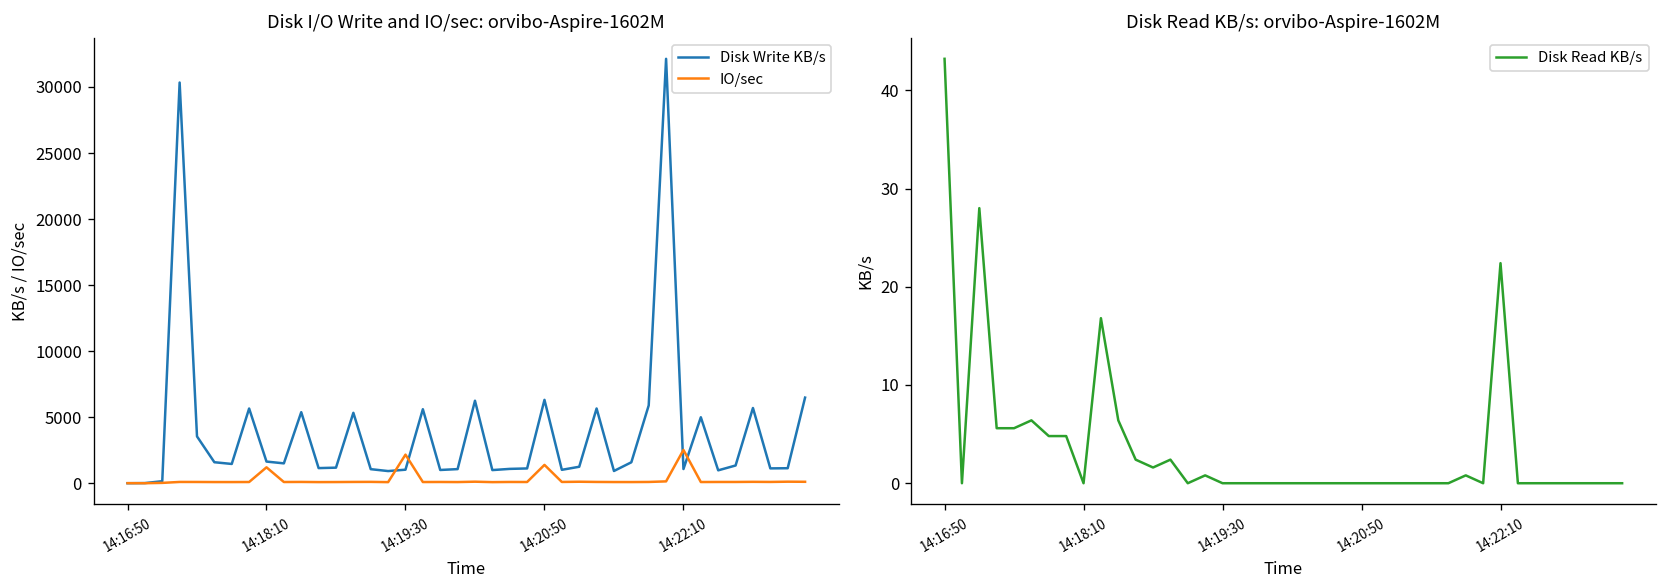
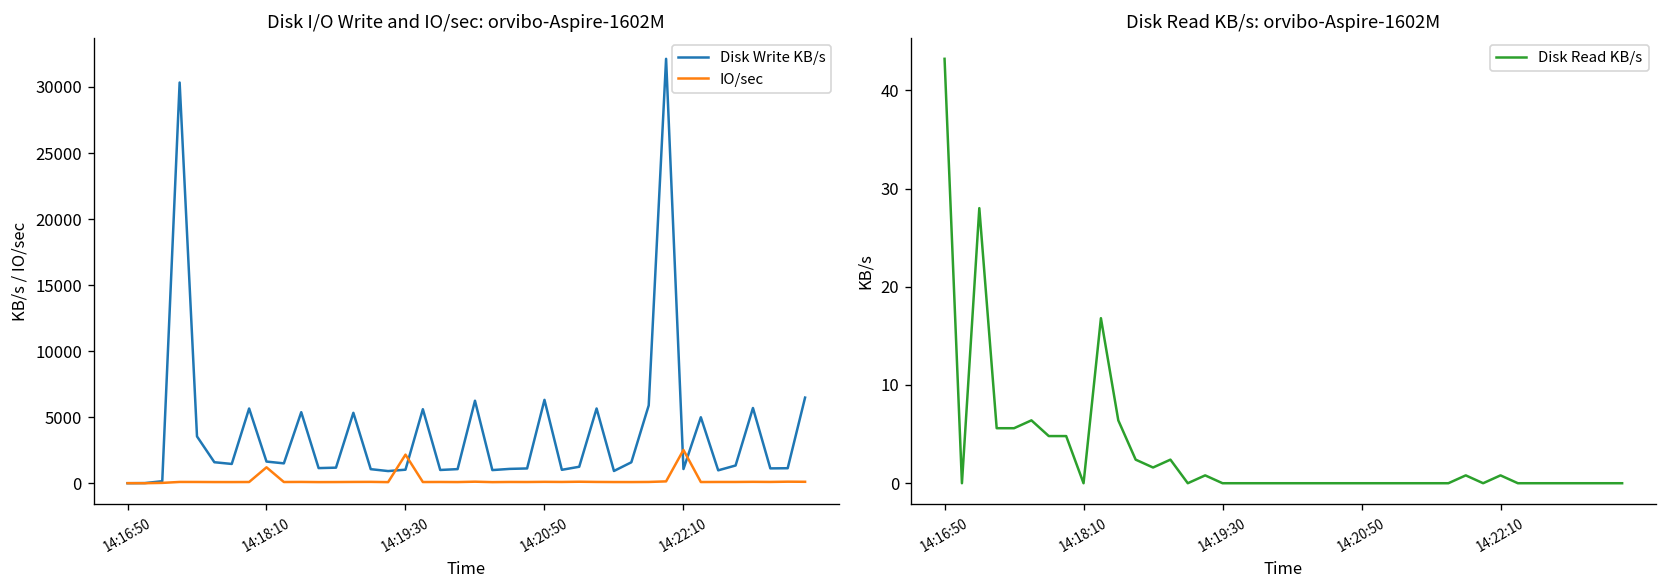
Disk I/O Write and IO/sec: orvibo-Aspire-1602M, IO/sec, 14:20:50: 1400 -> 100
Disk Read KB/s: orvibo-Aspire-1602M, 14:22:10: 22 -> 1
